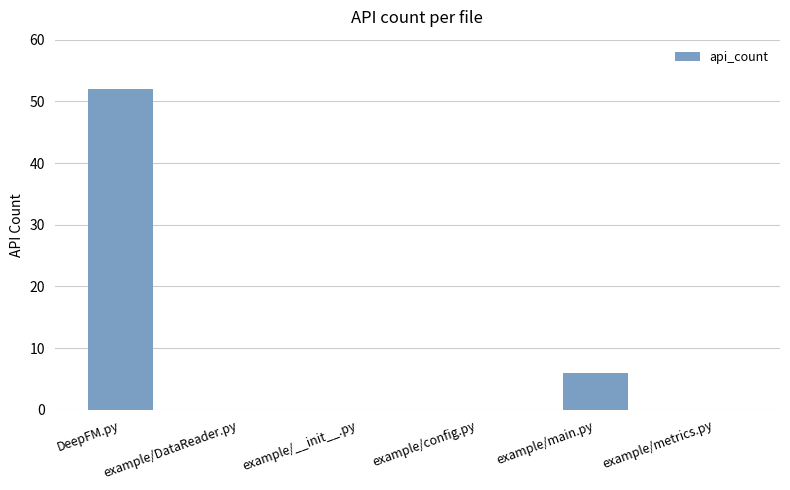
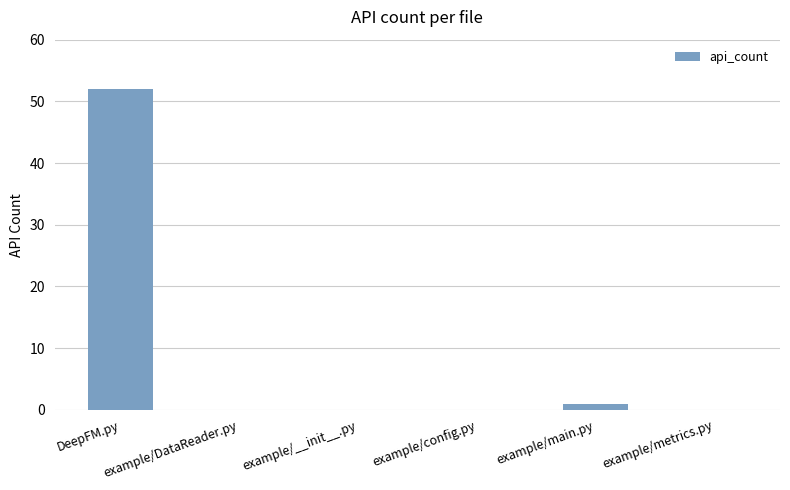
example/main.py: 6 -> 1
